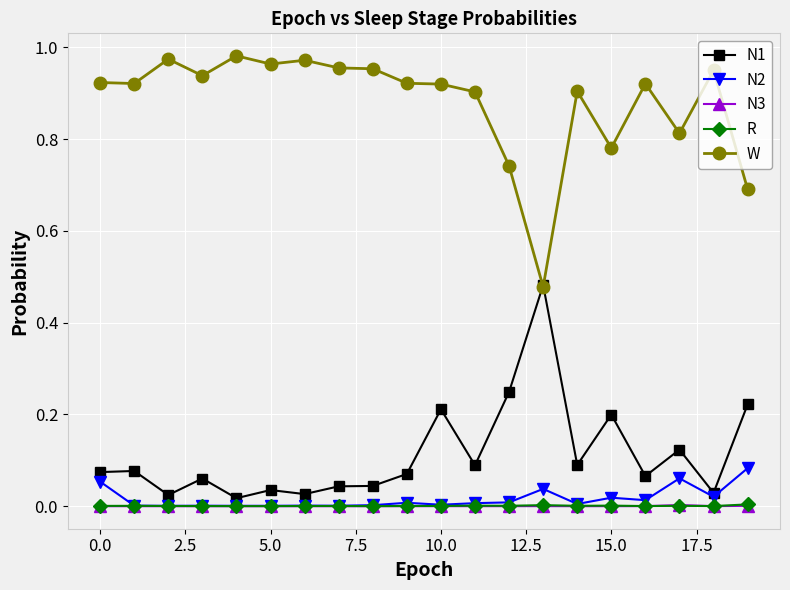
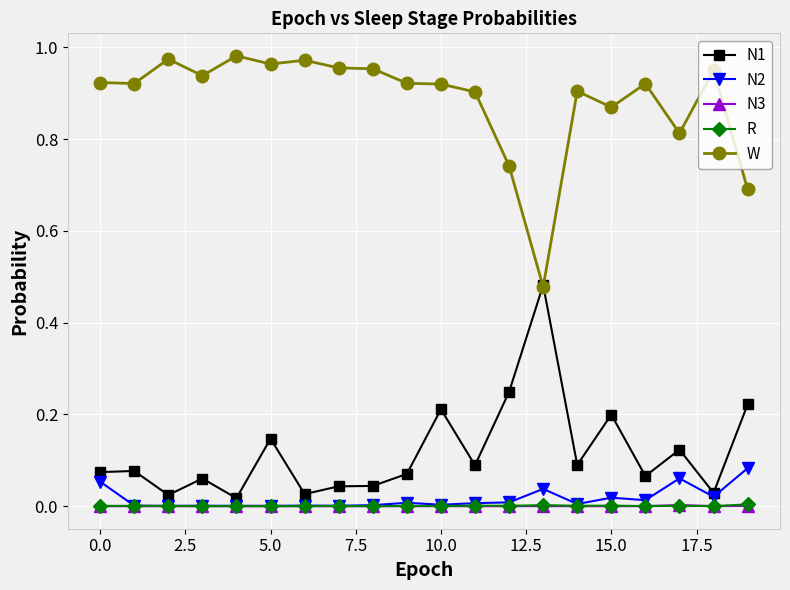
N1, 5.0: 0.04 -> 0.15
W, 15.0: 0.78 -> 0.87
